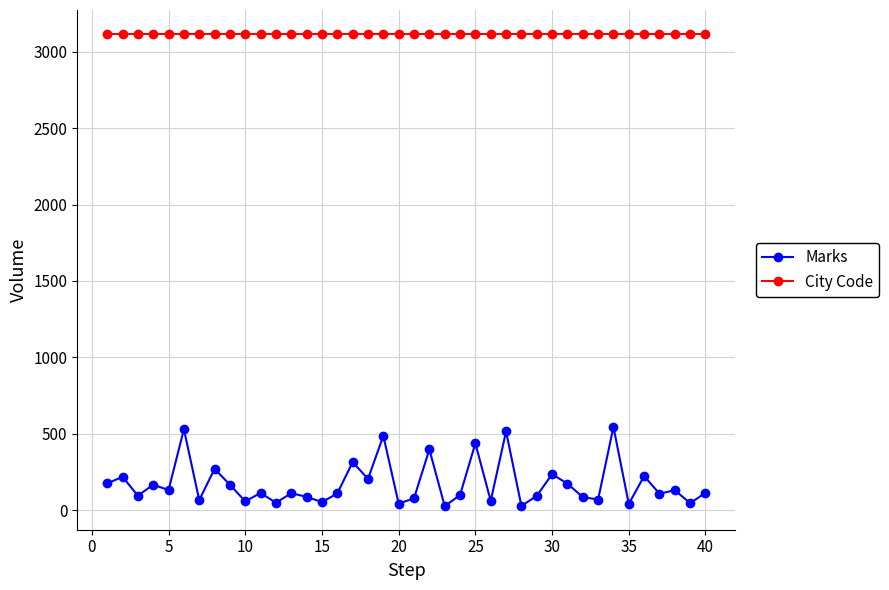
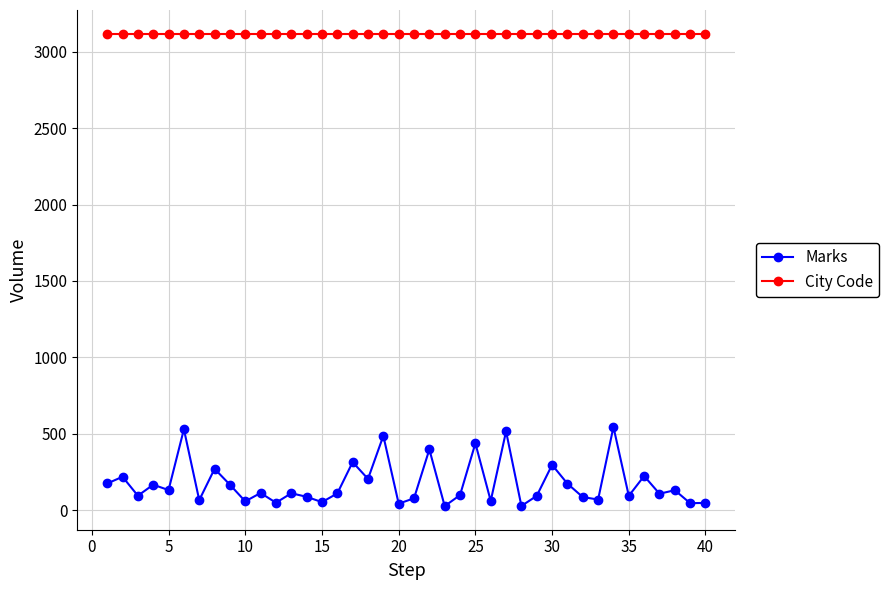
Marks, 30: 240 -> 300
Marks, 35: 40 -> 90
Marks, 40: 110 -> 50
